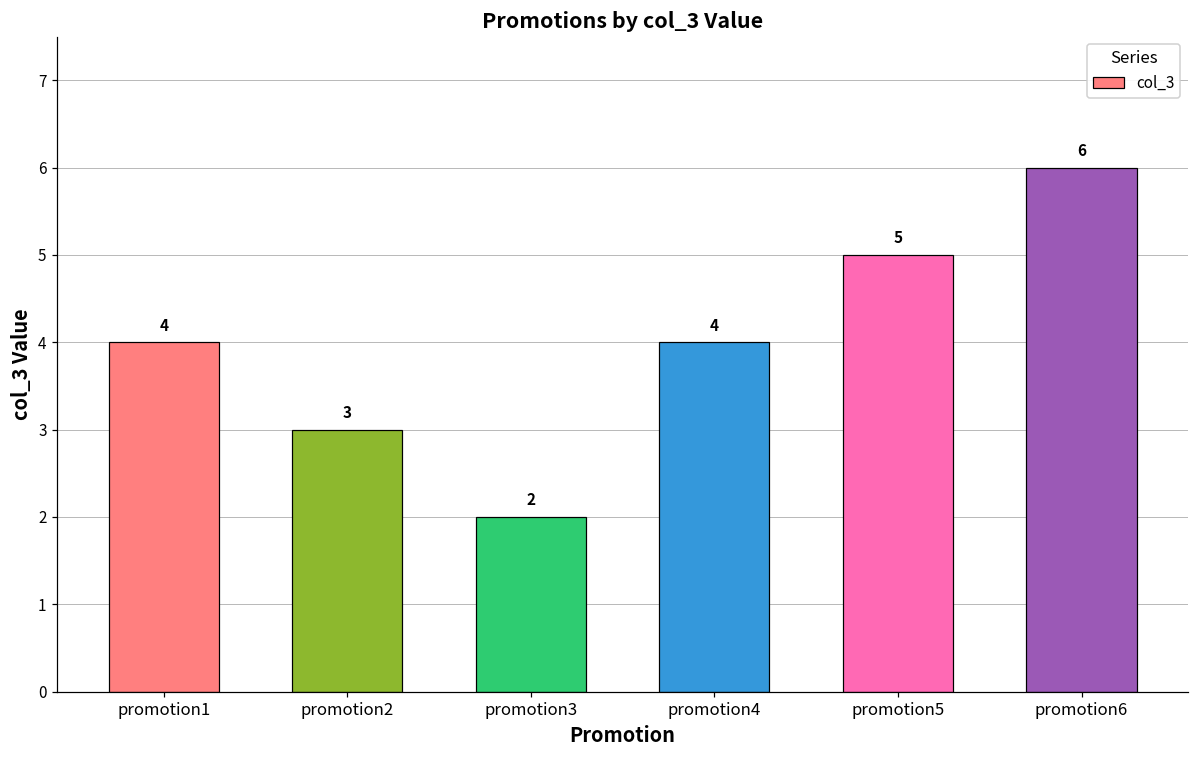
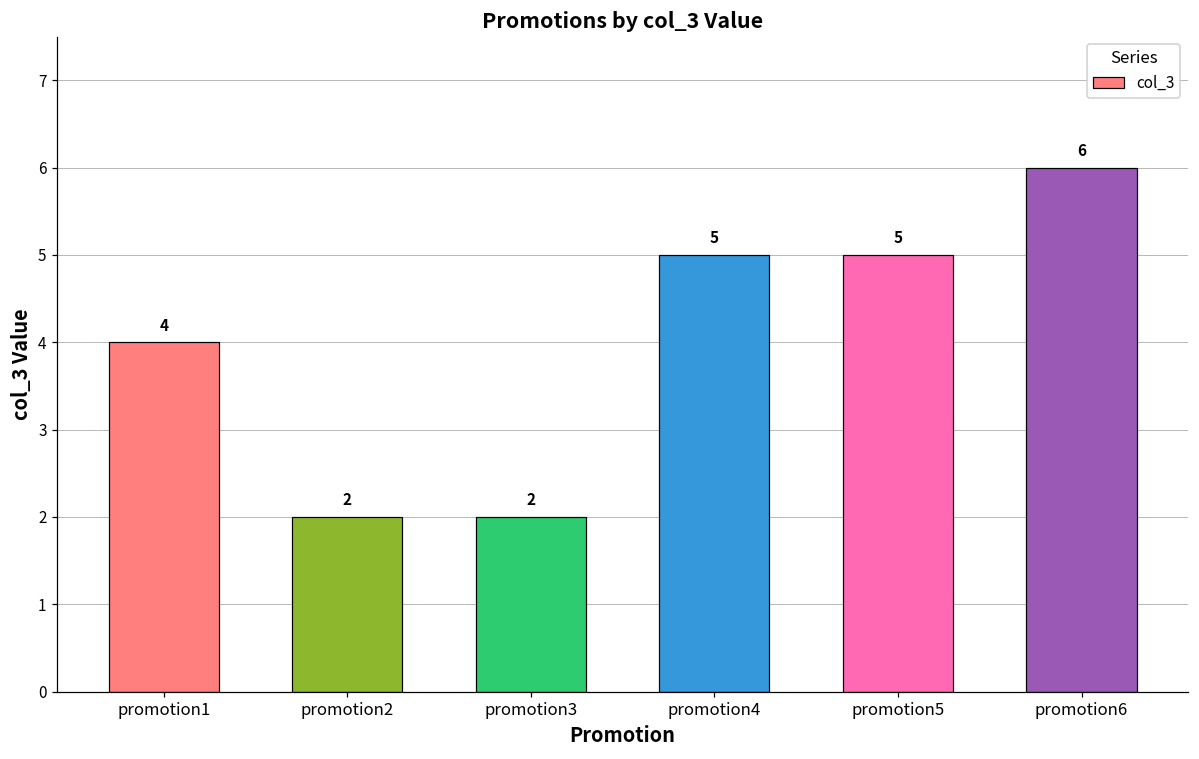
promotion2: 3 -> 2
promotion4: 4 -> 5
